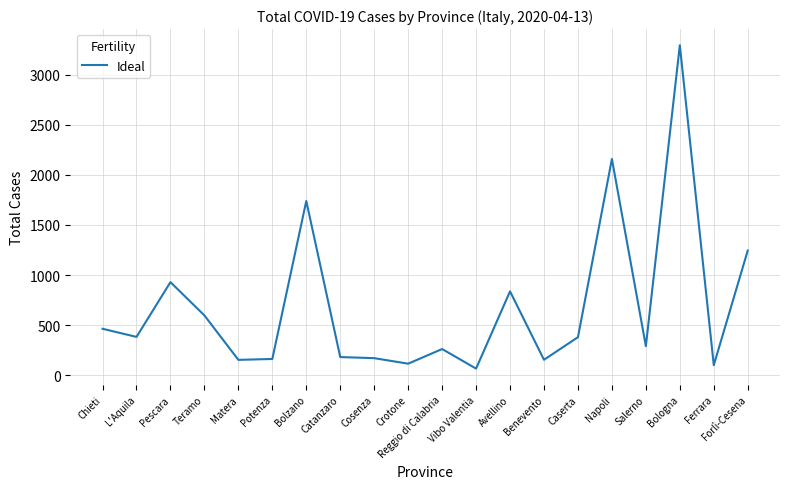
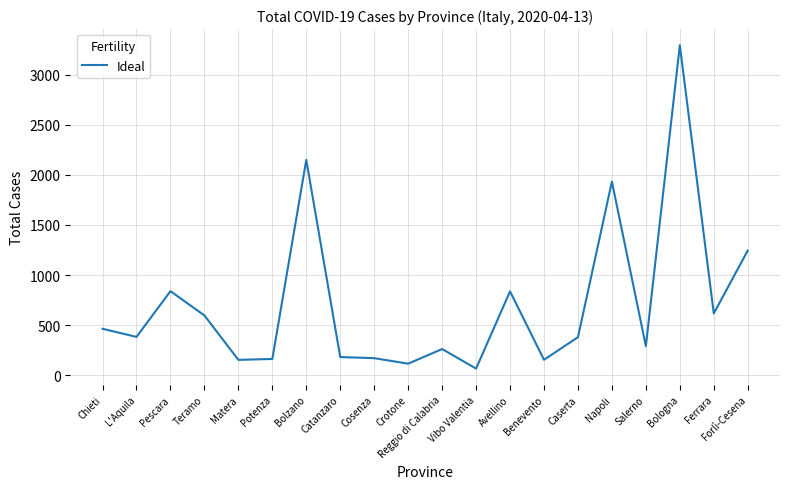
Pescara: 930 -> 840
Bolzano: 1740 -> 2150
Napoli: 2160 -> 1930
Ferrara: 100 -> 620
